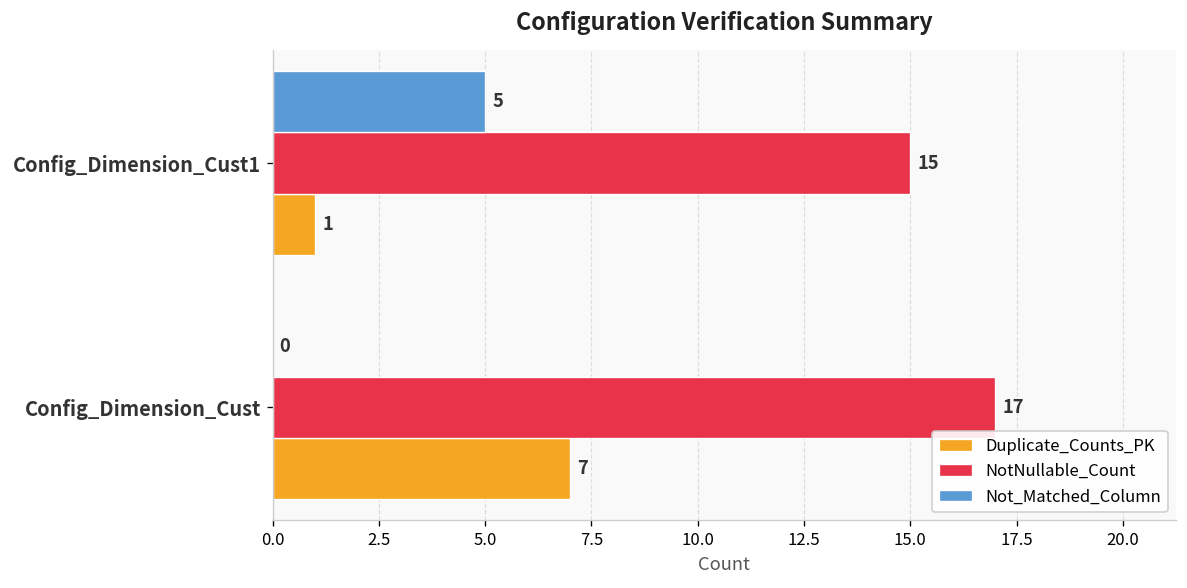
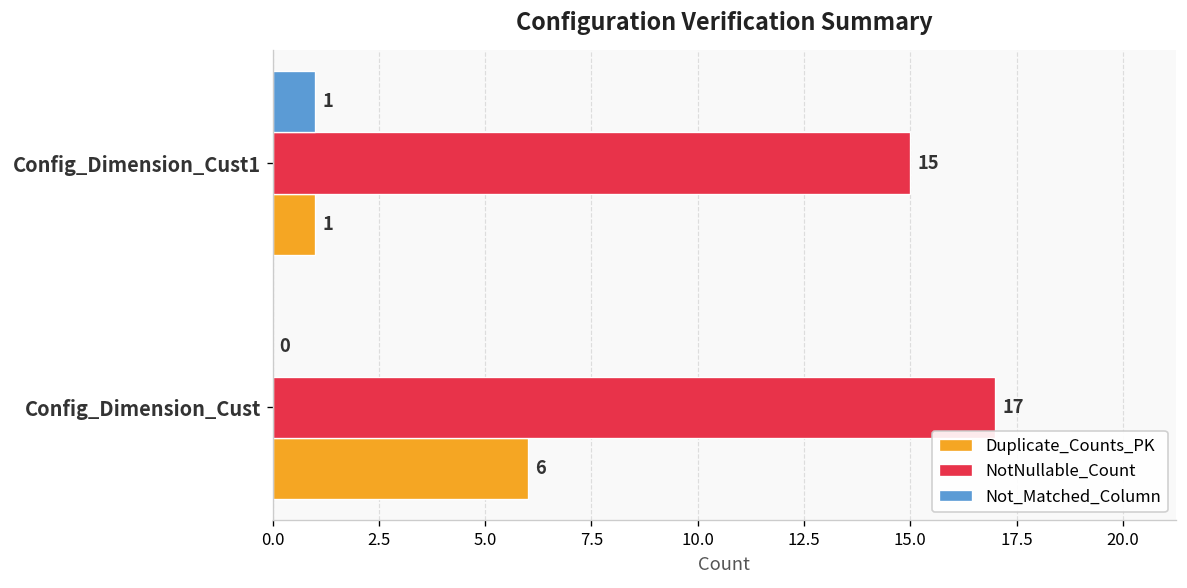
Not_Matched_Column, Config_Dimension_Cust1: 5 -> 1
Duplicate_Counts_PK, Config_Dimension_Cust: 7 -> 6
